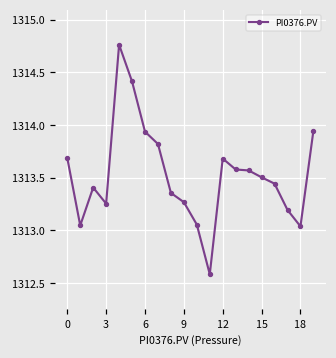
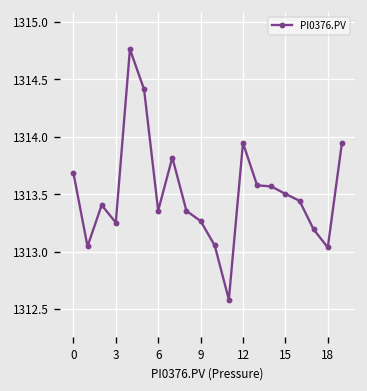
6: 1313.9 -> 1313.4
12: 1313.7 -> 1313.9
